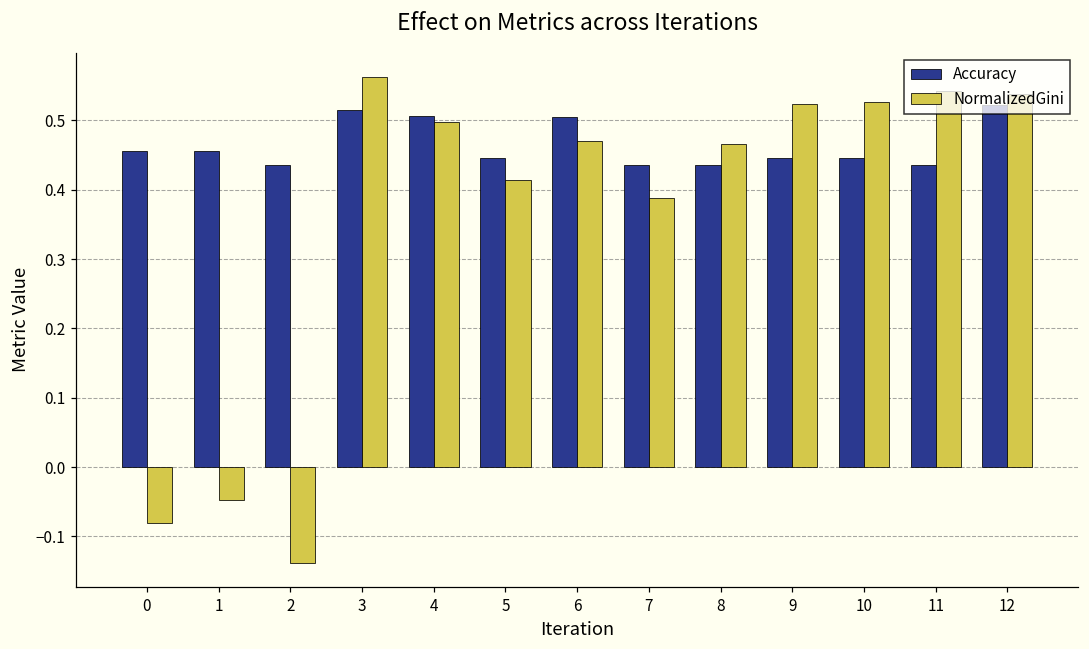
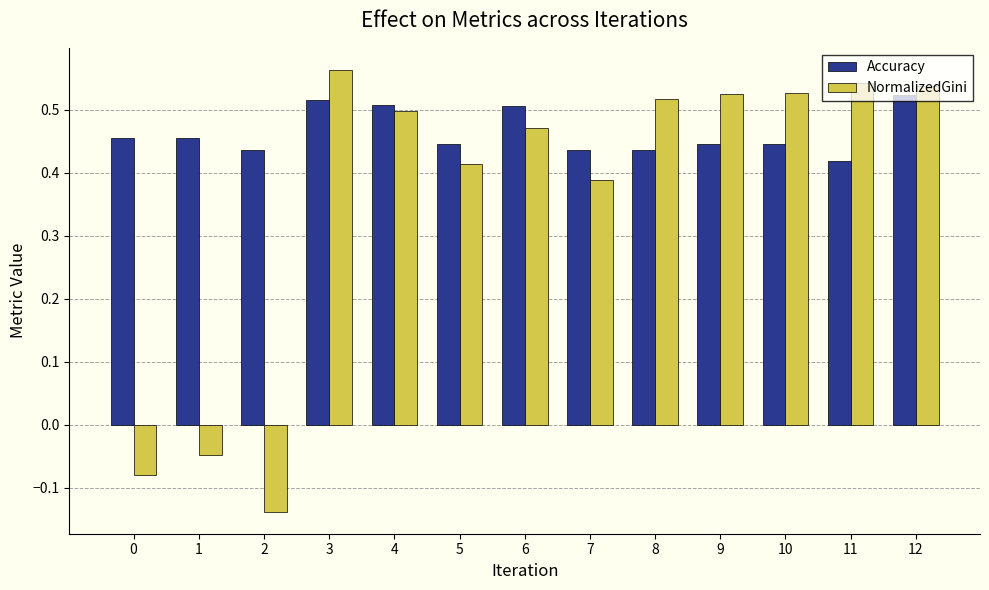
NormalizedGini, 8: 0.47 -> 0.52
Accuracy, 11: 0.44 -> 0.42
